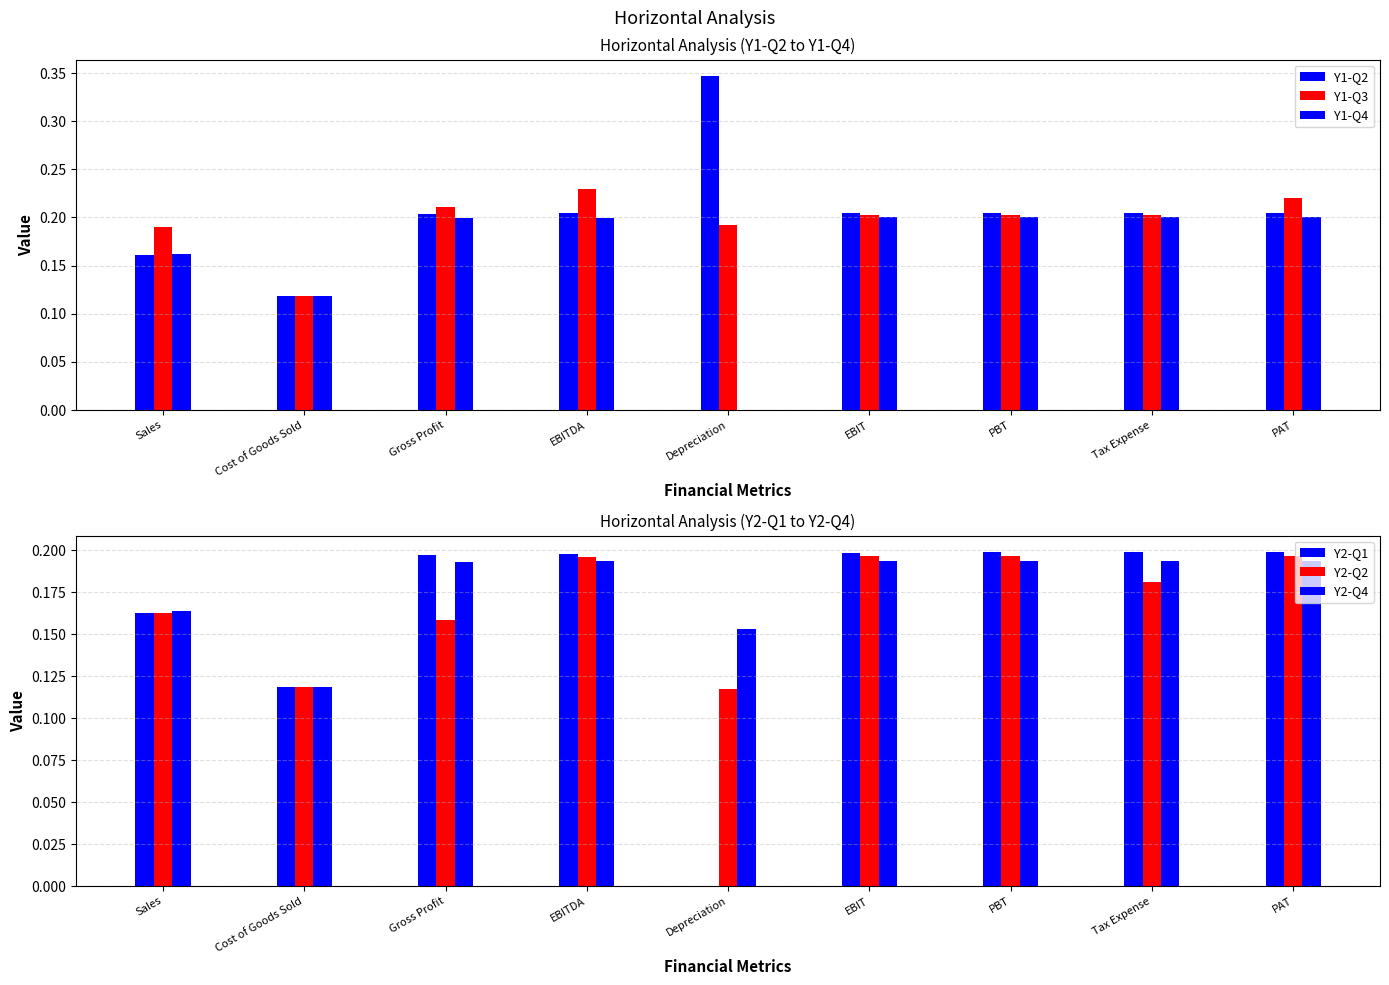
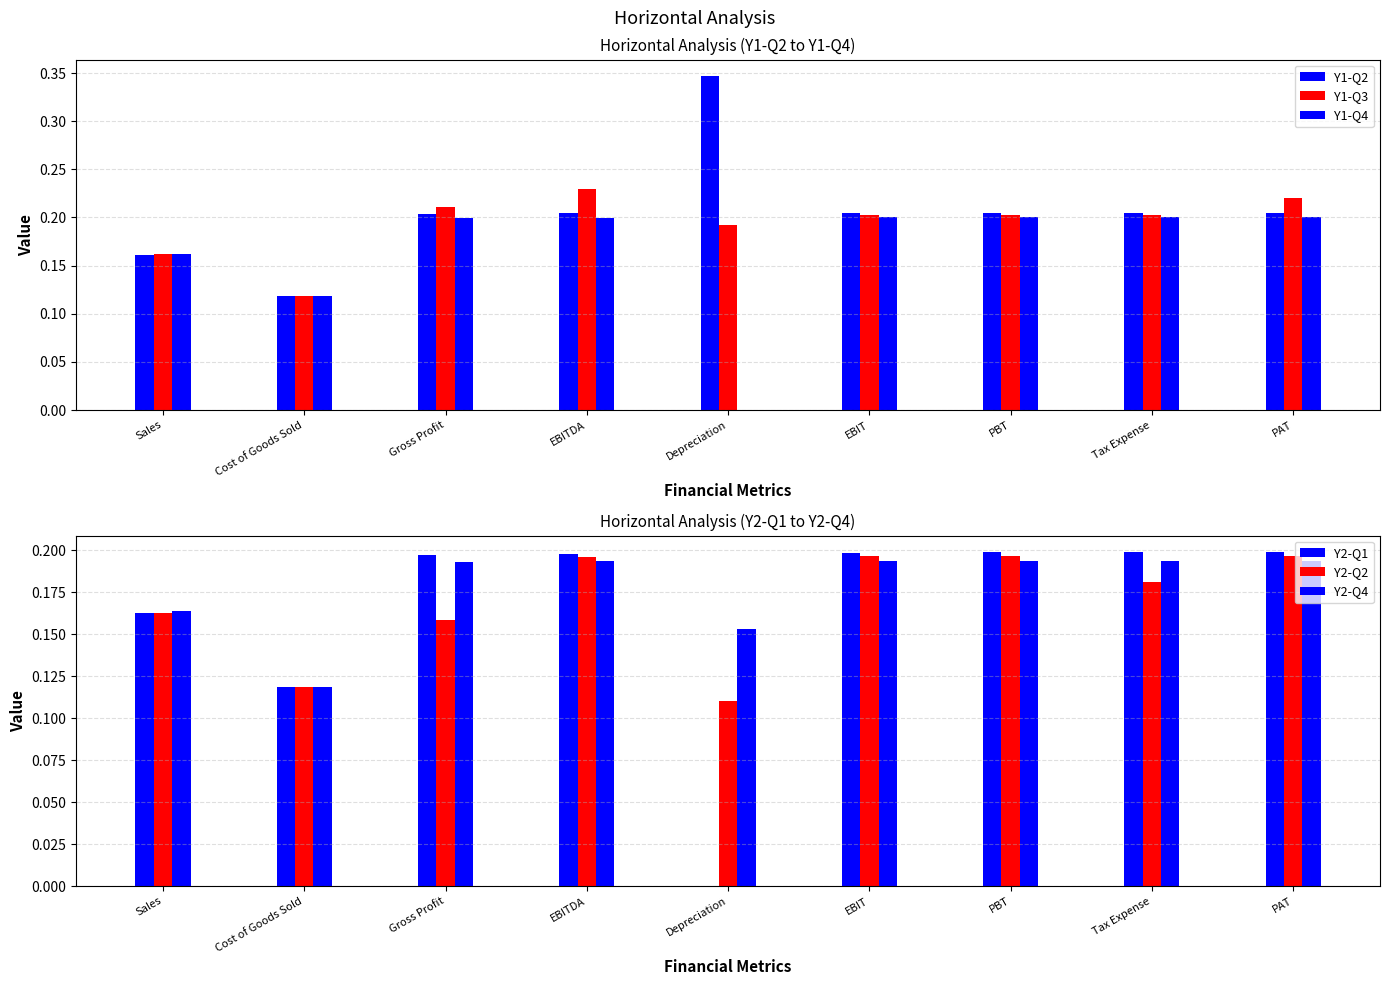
Horizontal Analysis (Y1-Q2 to Y1-Q4), Y1-Q3, Sales: 0.19 -> 0.16
Horizontal Analysis (Y2-Q1 to Y2-Q4), Y2-Q2, Depreciation: 0.117 -> 0.110
